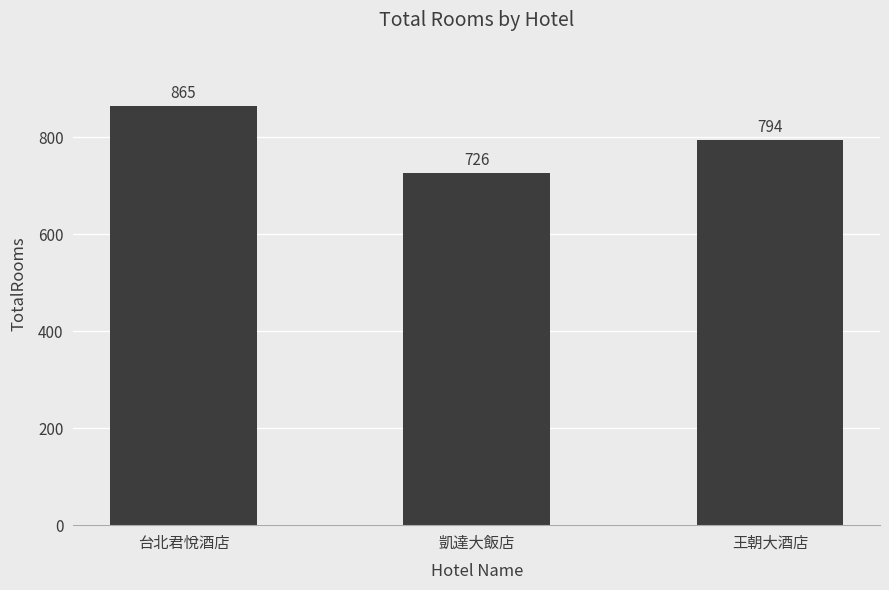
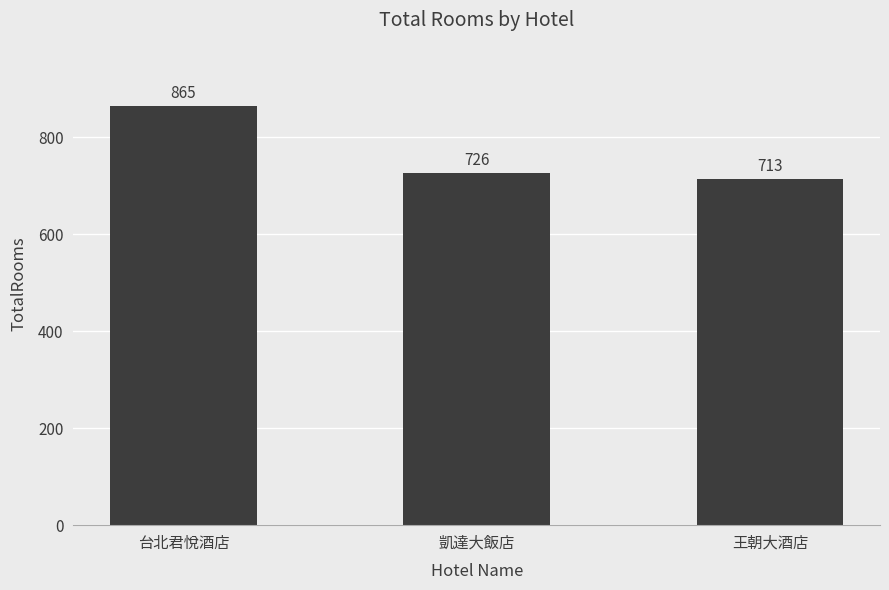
王朝大酒店: 794 -> 713
